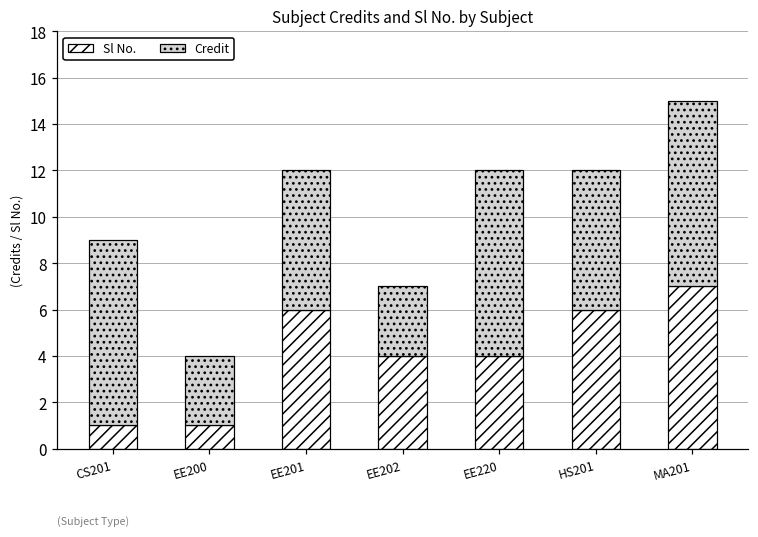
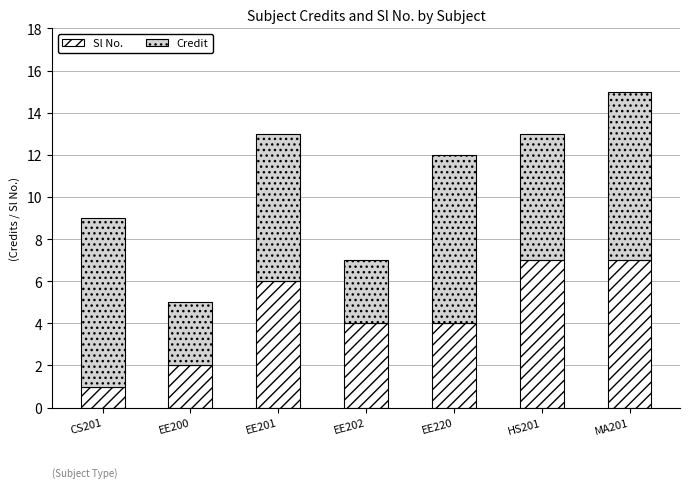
Sl No., EE200: 1 -> 2
Credit, EE201: 6 -> 7
Sl No., HS201: 6 -> 7
